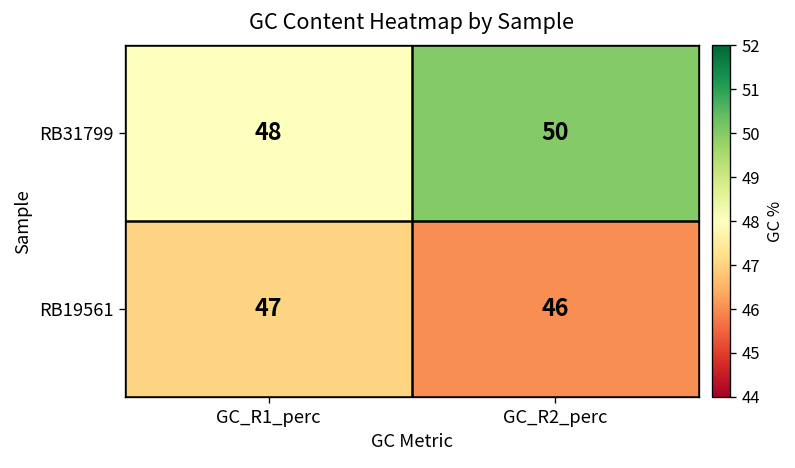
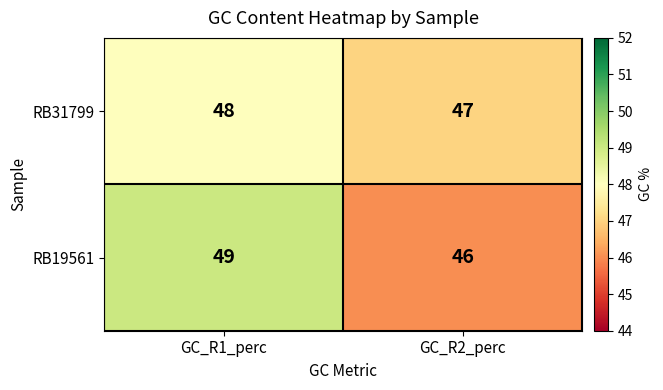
RB31799, GC_R2_perc: 50 -> 47
RB19561, GC_R1_perc: 47 -> 49
